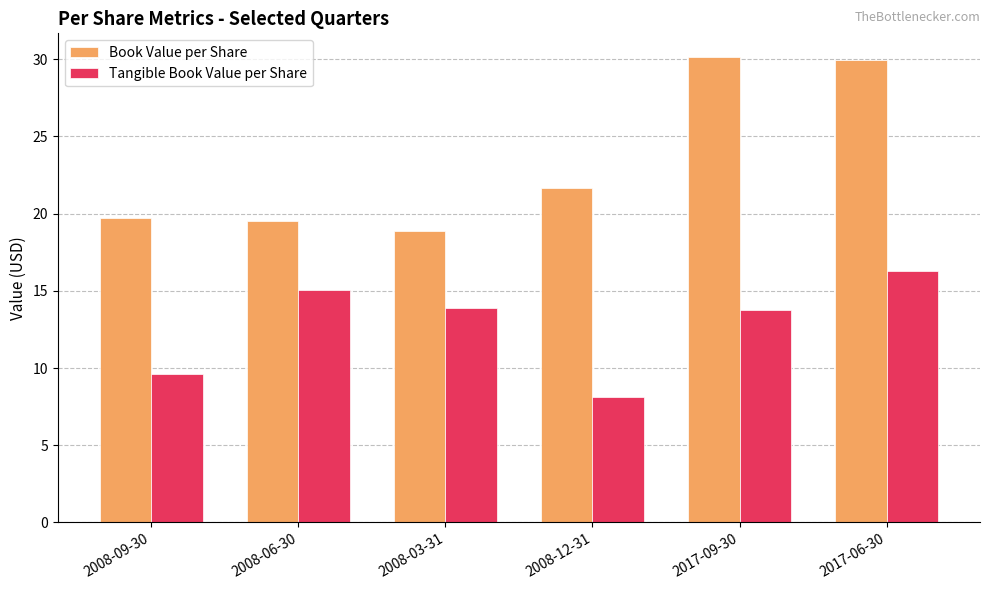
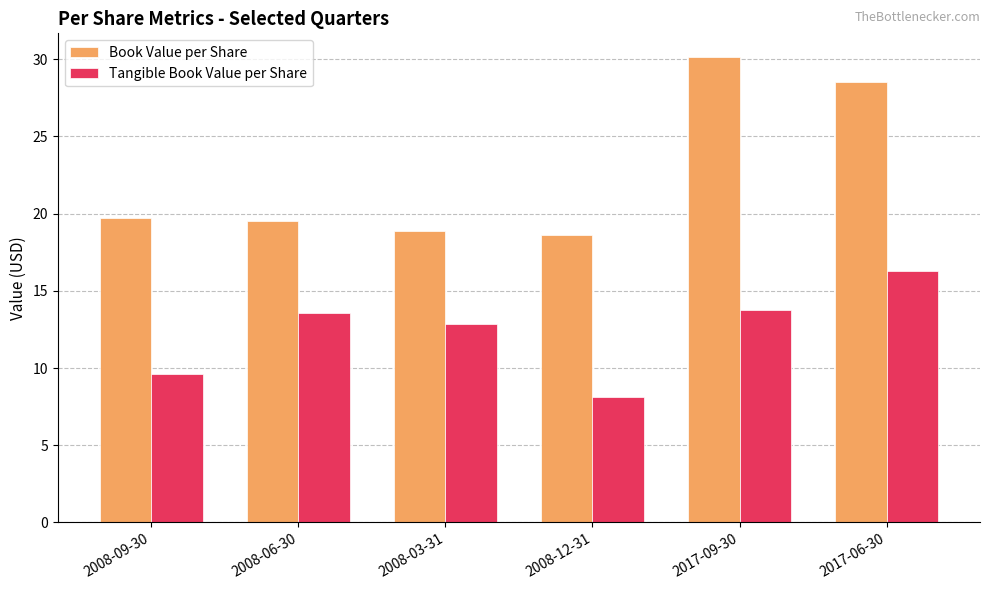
Tangible Book Value per Share, 2008-06-30: 15.0 -> 13.5
Tangible Book Value per Share, 2008-03-31: 13.9 -> 12.9
Book Value per Share, 2008-12-31: 21.7 -> 18.6
Book Value per Share, 2017-06-30: 30.0 -> 28.5
